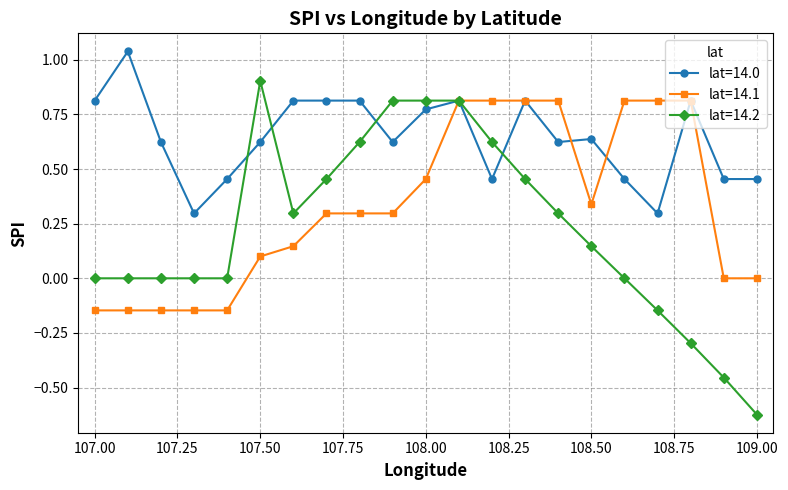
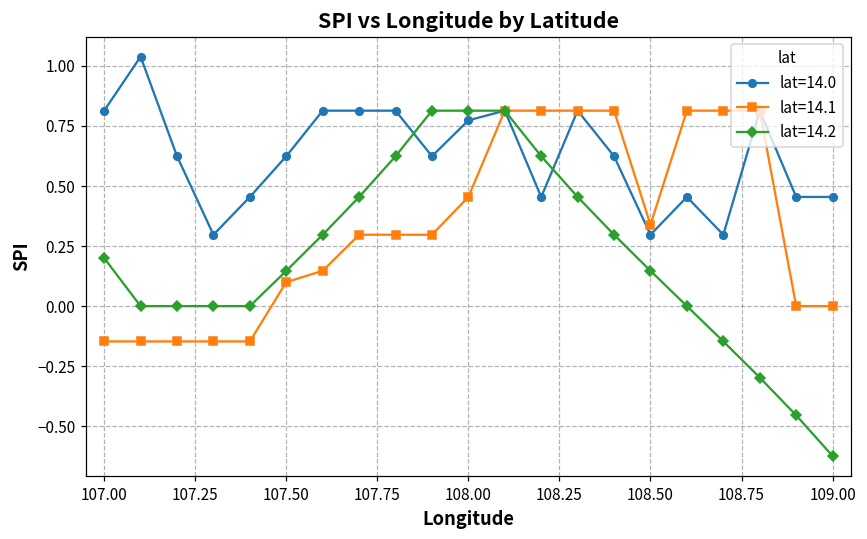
lat=14.2, 107.00: 0.0 -> 0.2
lat=14.2, 107.50: 0.90 -> 0.15
lat=14.0, 108.50: 0.64 -> 0.30
